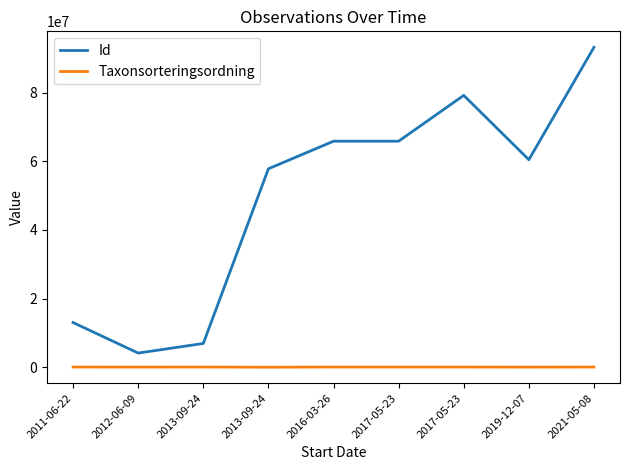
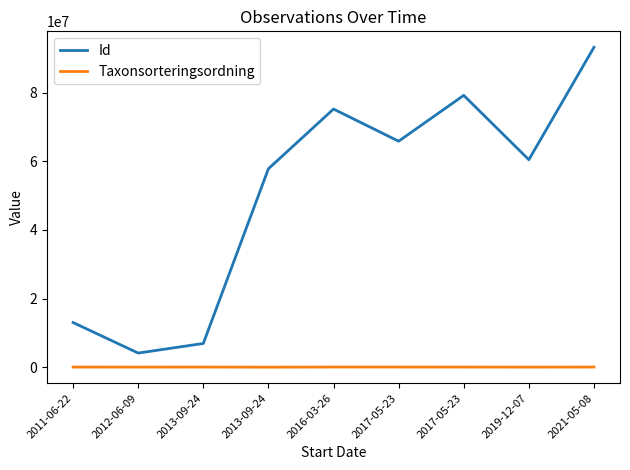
Id, 2016-03-26: 66000000 -> 75000000
